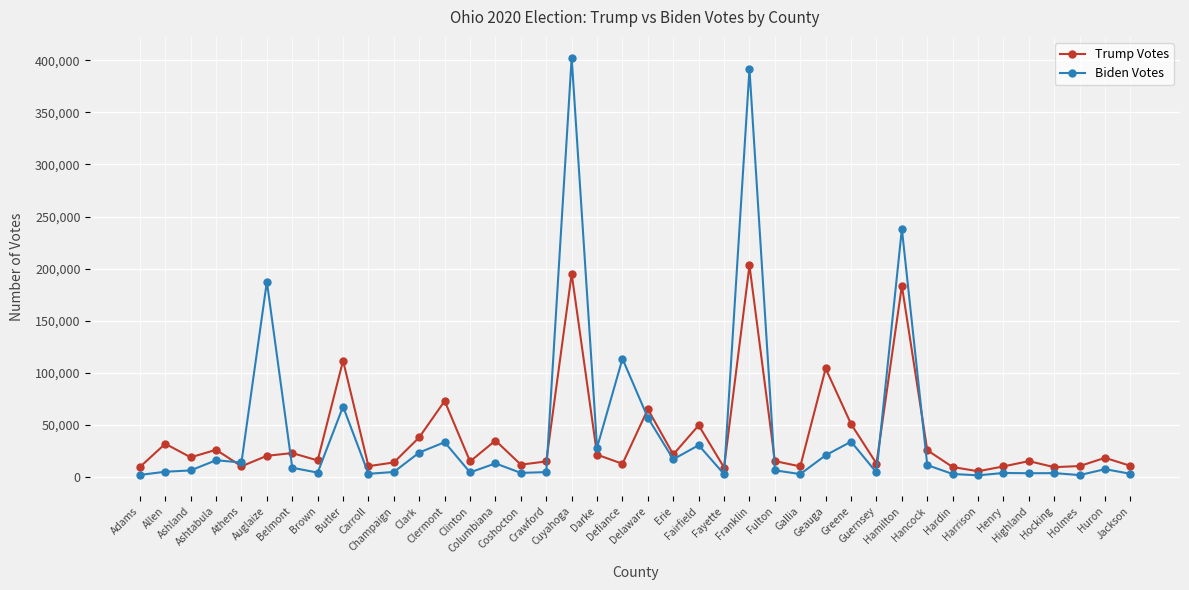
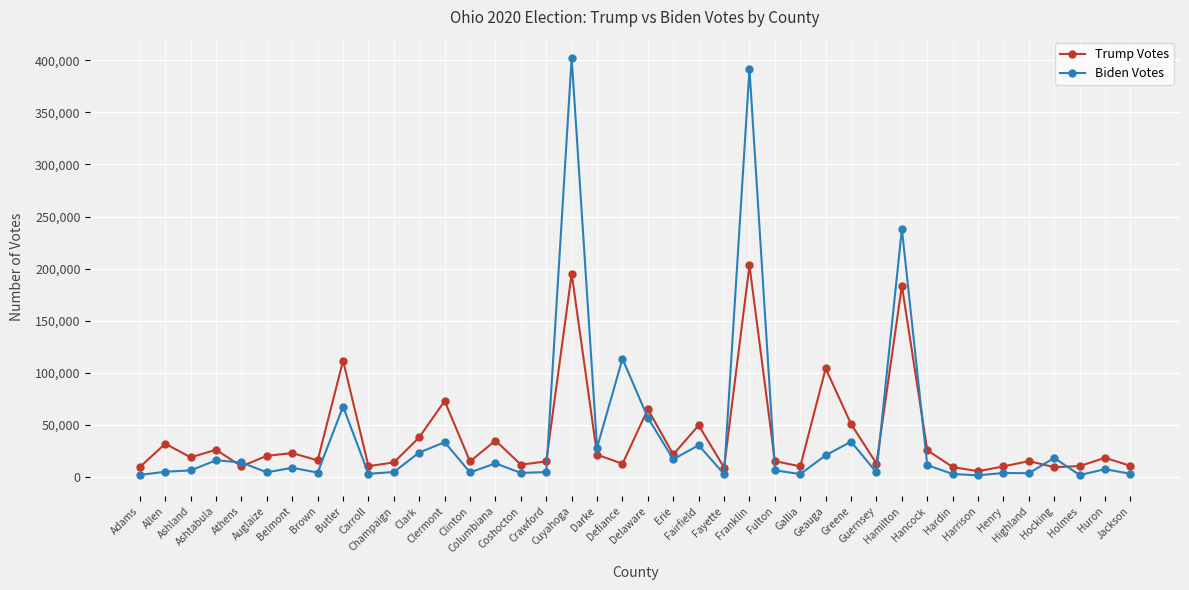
Biden Votes, Auglaize: 188,000 -> 5,000
Biden Votes, Hocking: 4,000 -> 18,000
